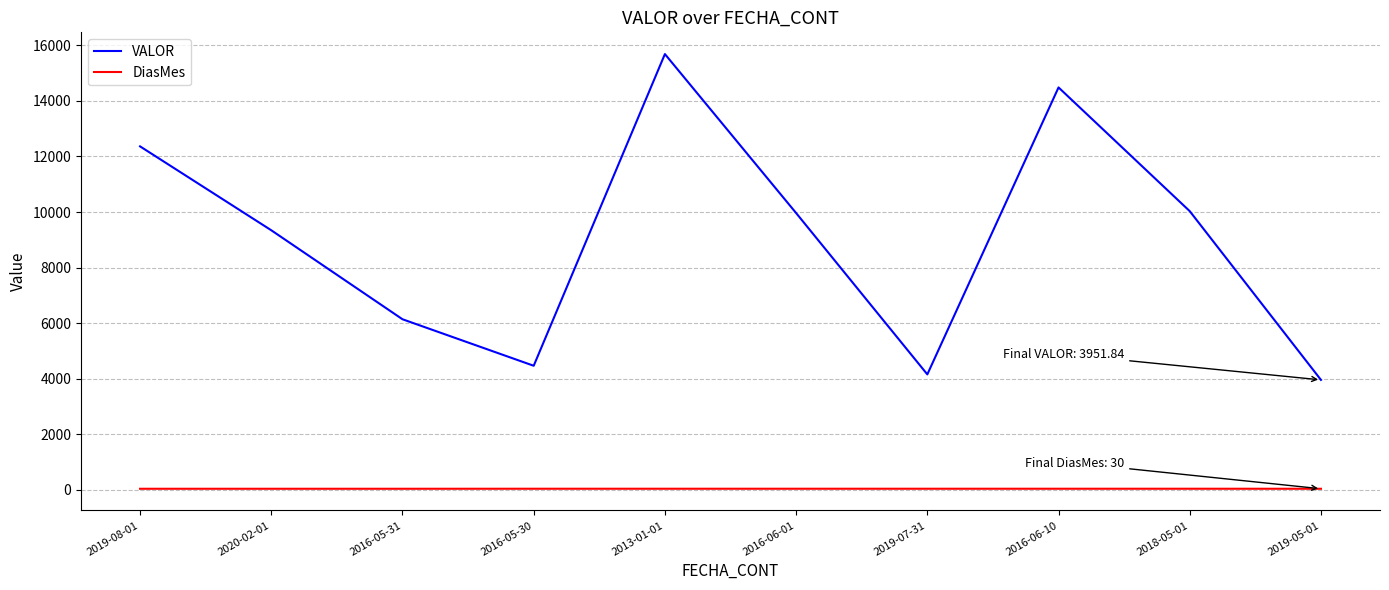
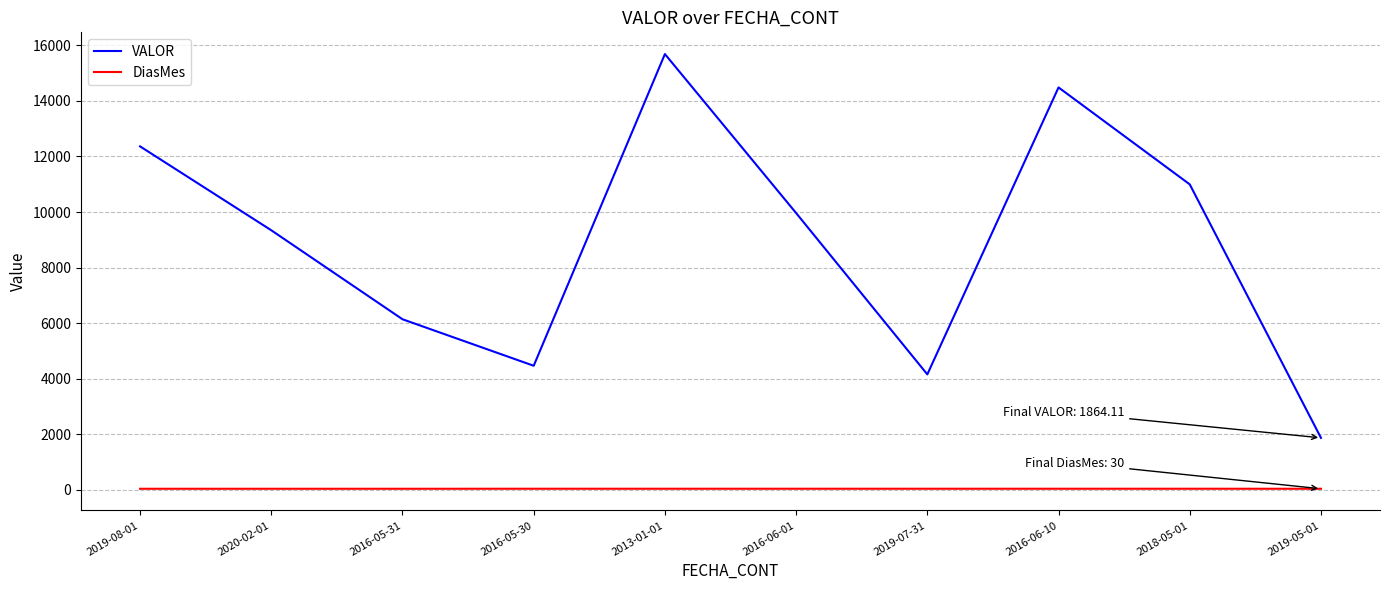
VALOR, 2018-05-01: 10000 -> 11000
VALOR, 2019-05-01: 3951.84 -> 1864.11
